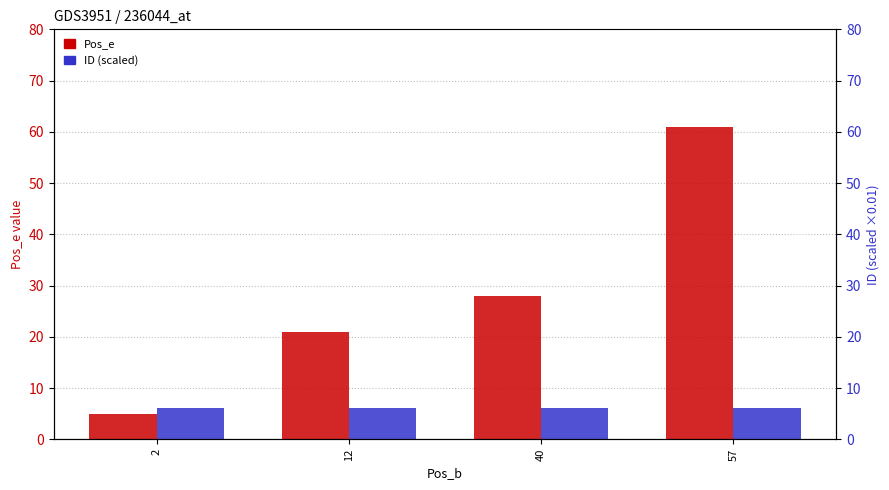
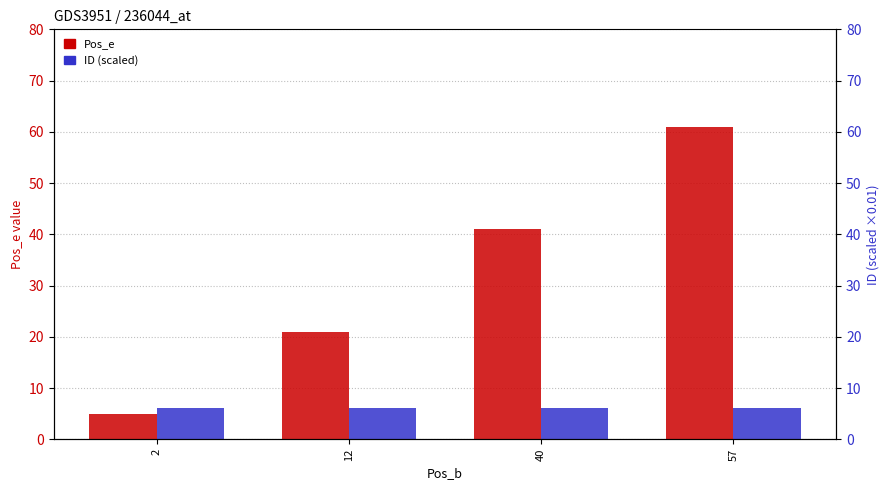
Pos_e, 40: 28 -> 41
